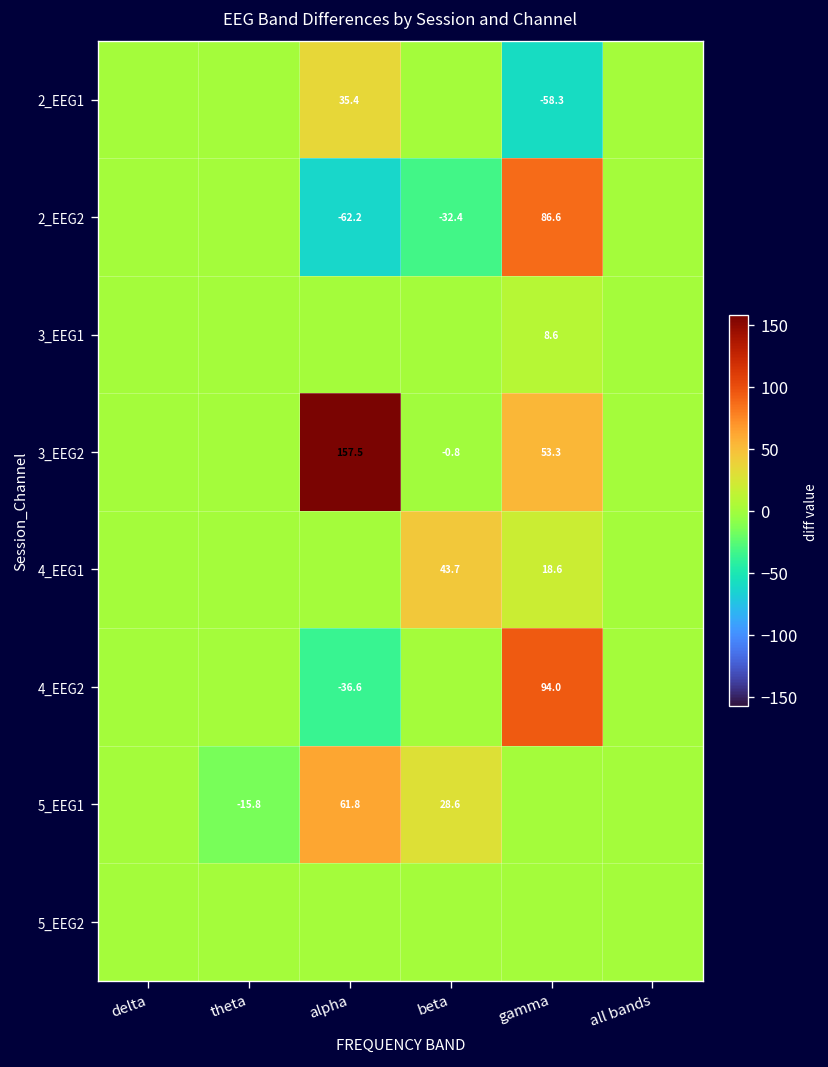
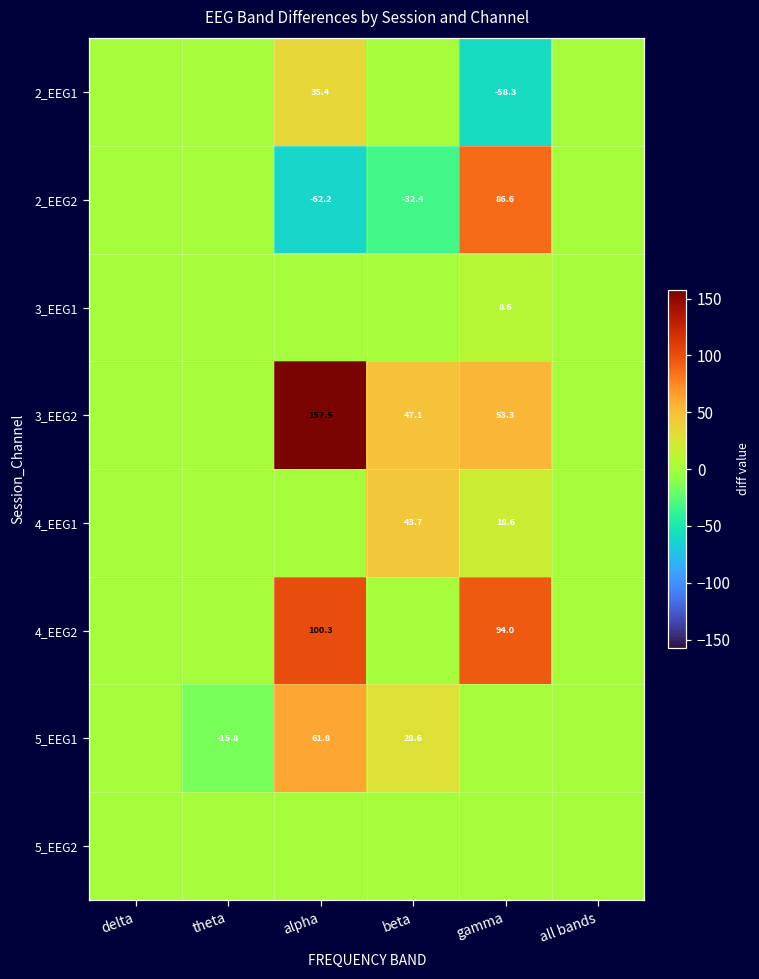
3_EEG2, beta: -0.8 -> 47.1
4_EEG2, alpha: -36.6 -> 100.3
